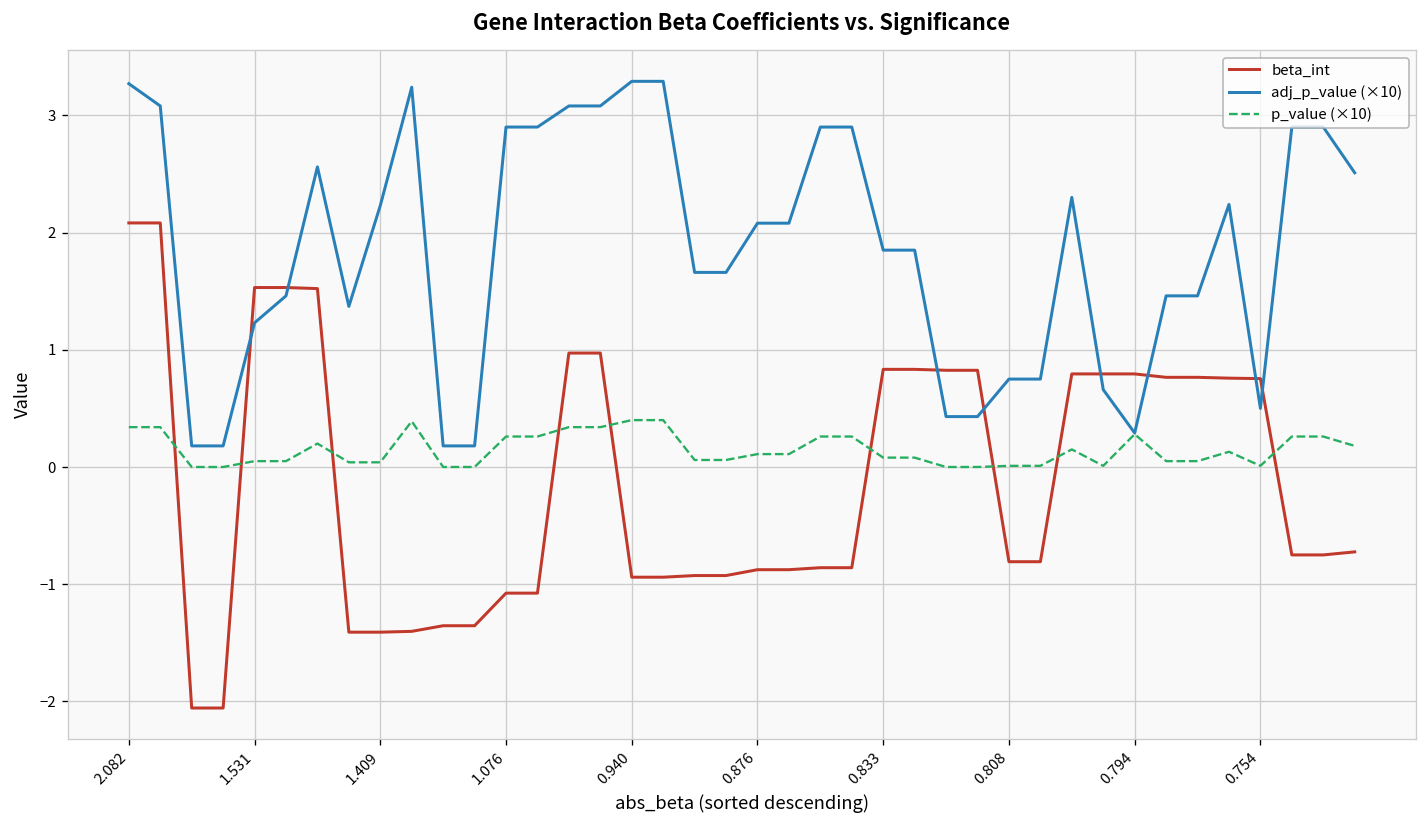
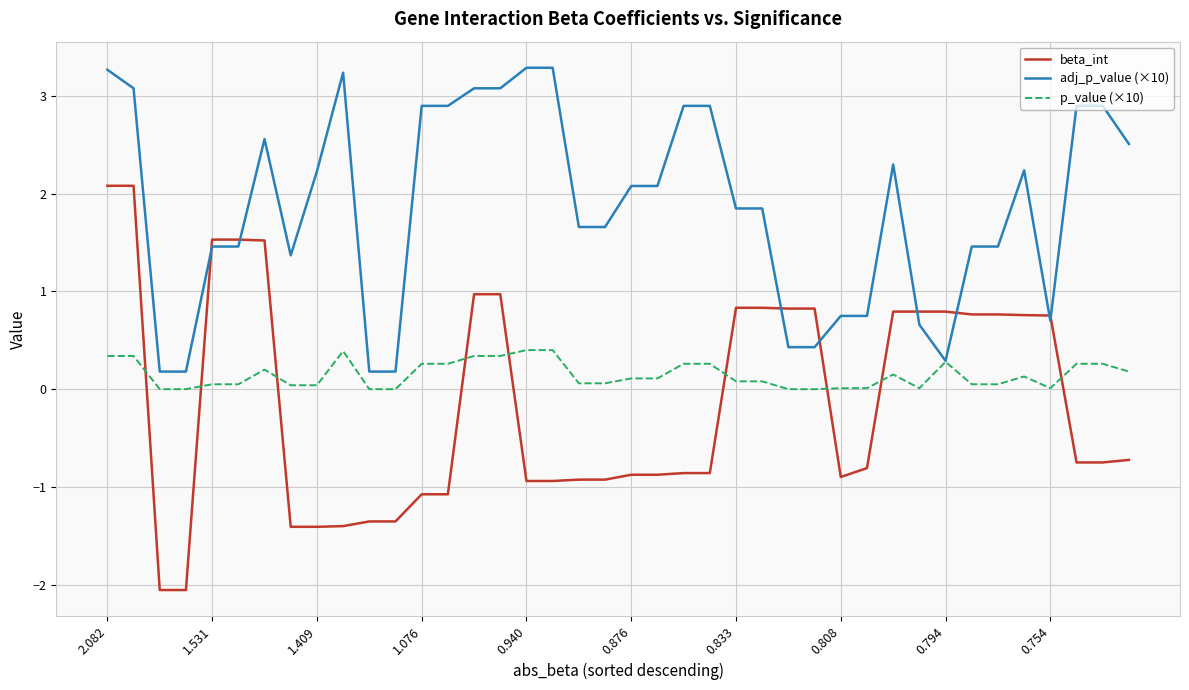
adj_p_value (×10), 1.531: 1.2 -> 1.5
beta_int, 0.808: -0.8 -> -0.9
adj_p_value (×10), 0.754: 0.5 -> 0.7
